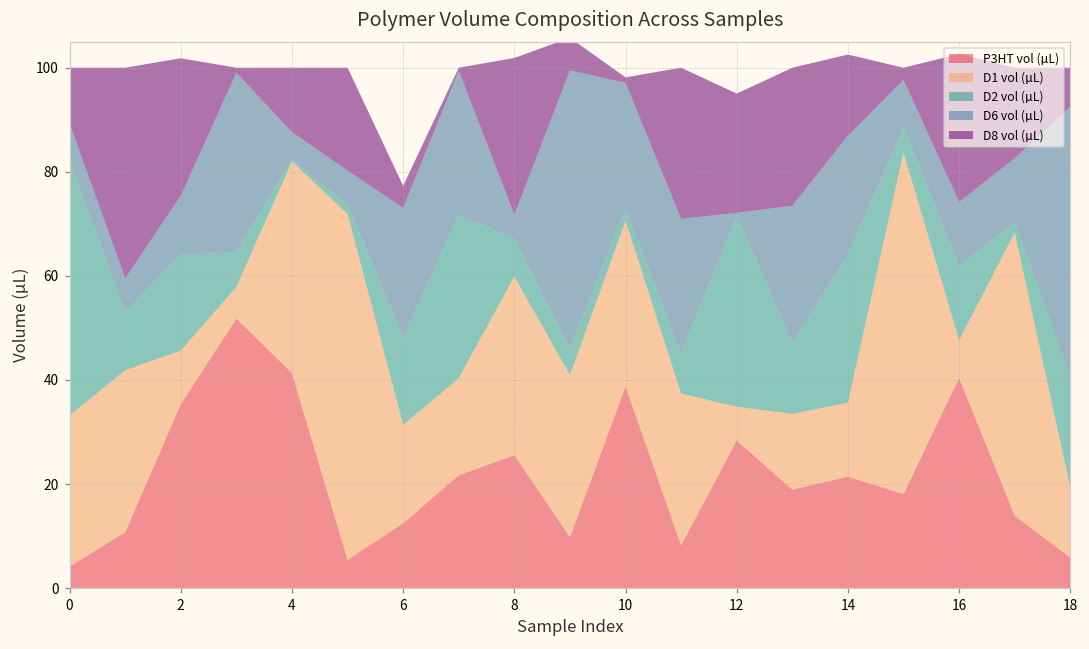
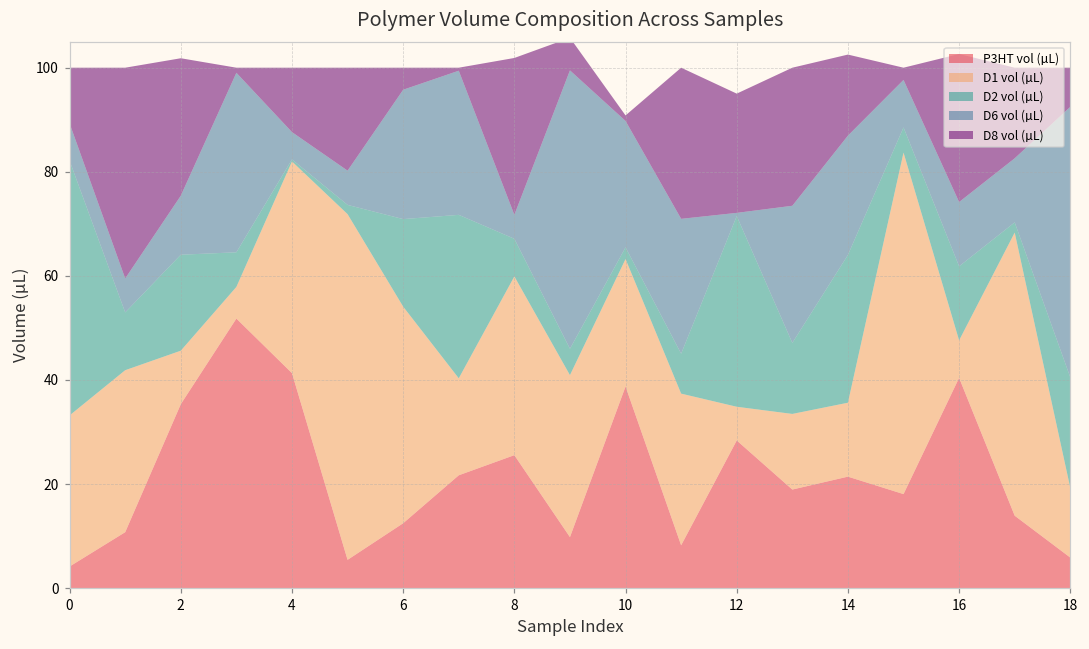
D1 vol (µL), 6: 19 -> 42
D1 vol (µL), 10: 32 -> 24
